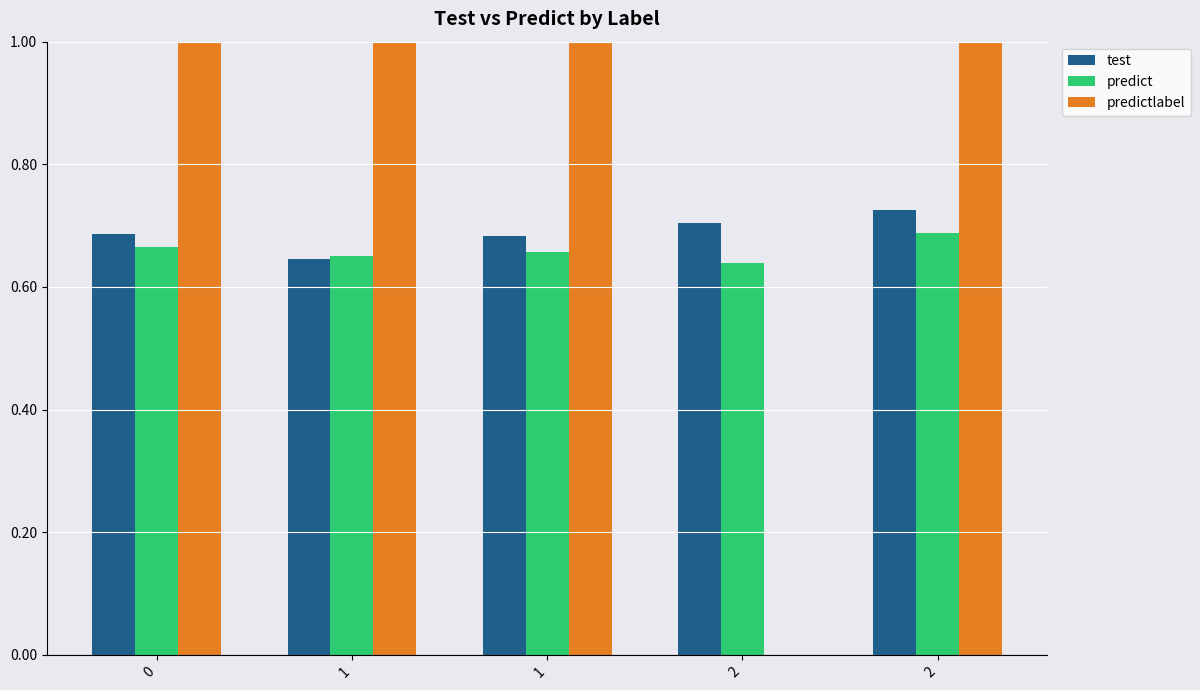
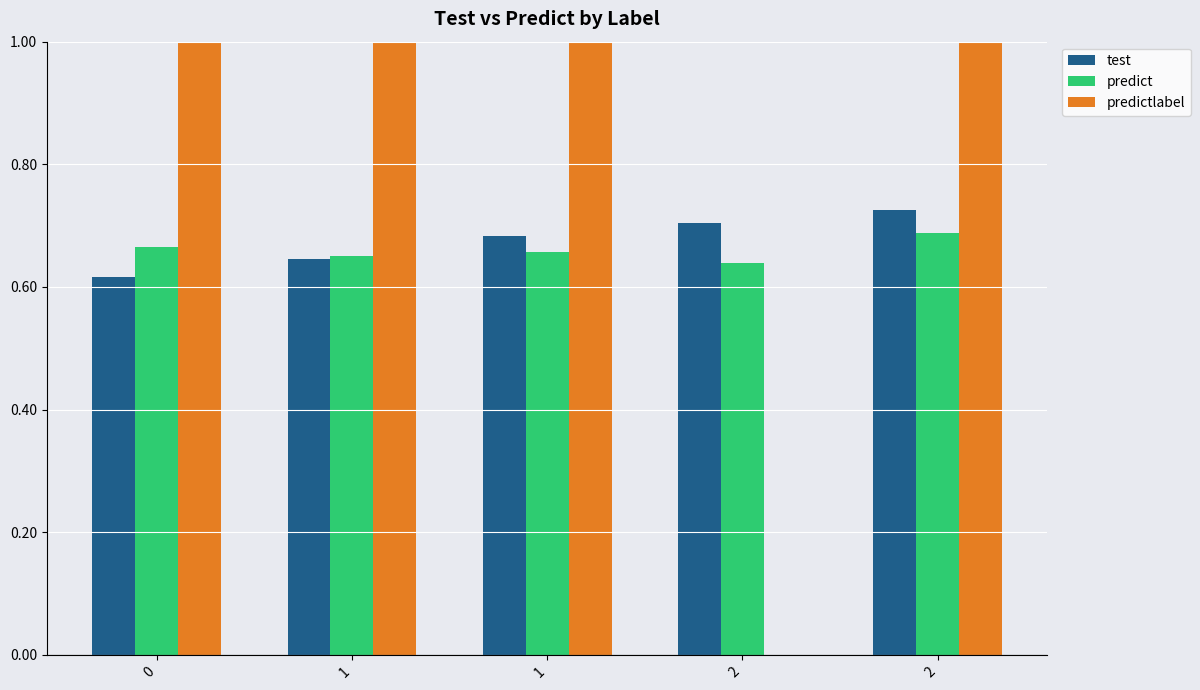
test, 0: 0.69 -> 0.62
